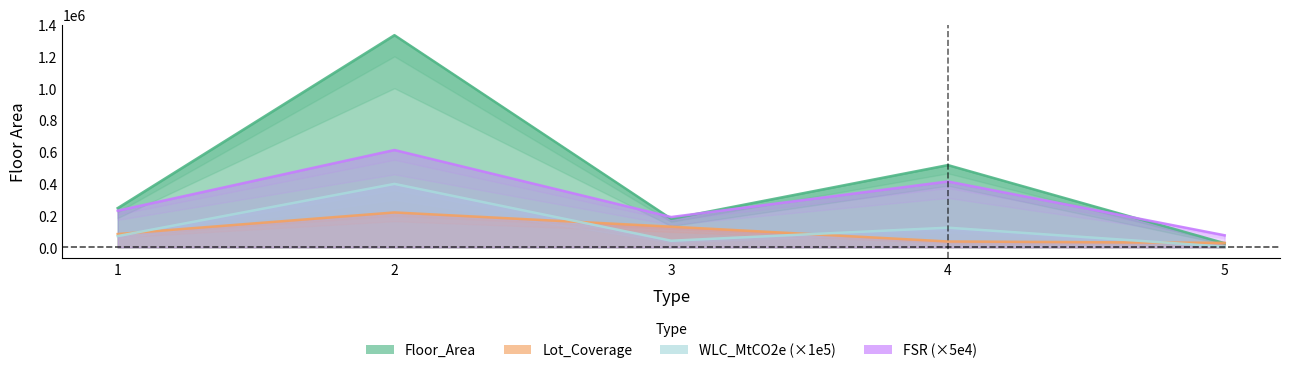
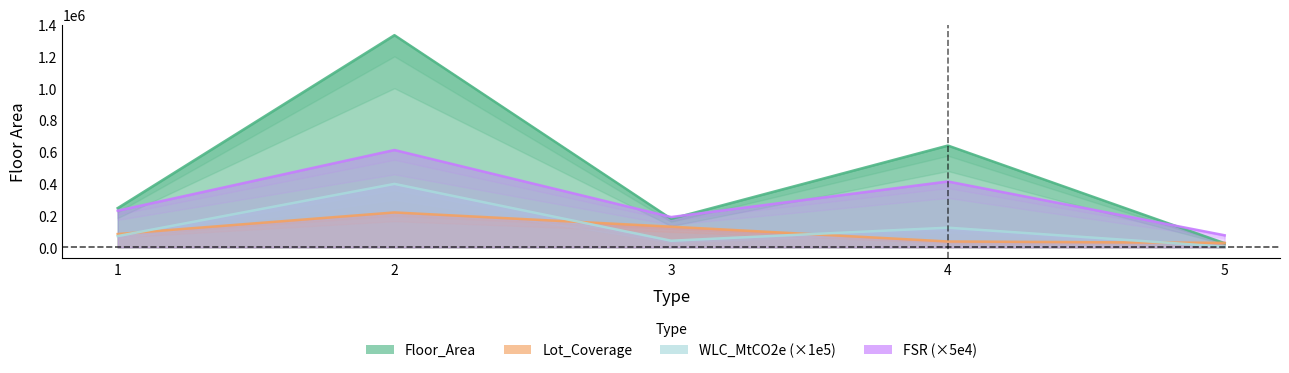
Floor_Area, 4: 520000 -> 640000
